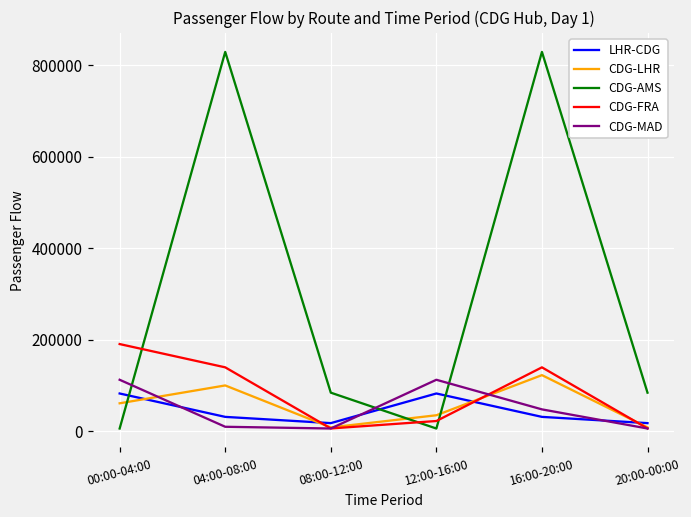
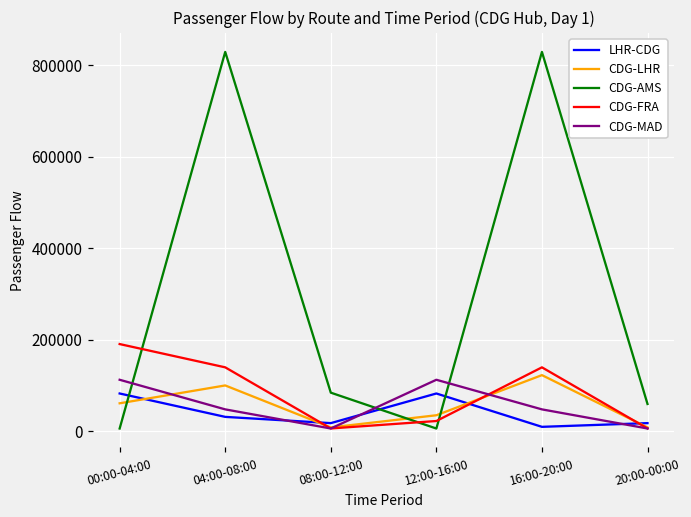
CDG-MAD, 04:00-08:00: 10000 -> 50000
LHR-CDG, 16:00-20:00: 30000 -> 10000
CDG-AMS, 20:00-00:00: 80000 -> 60000
